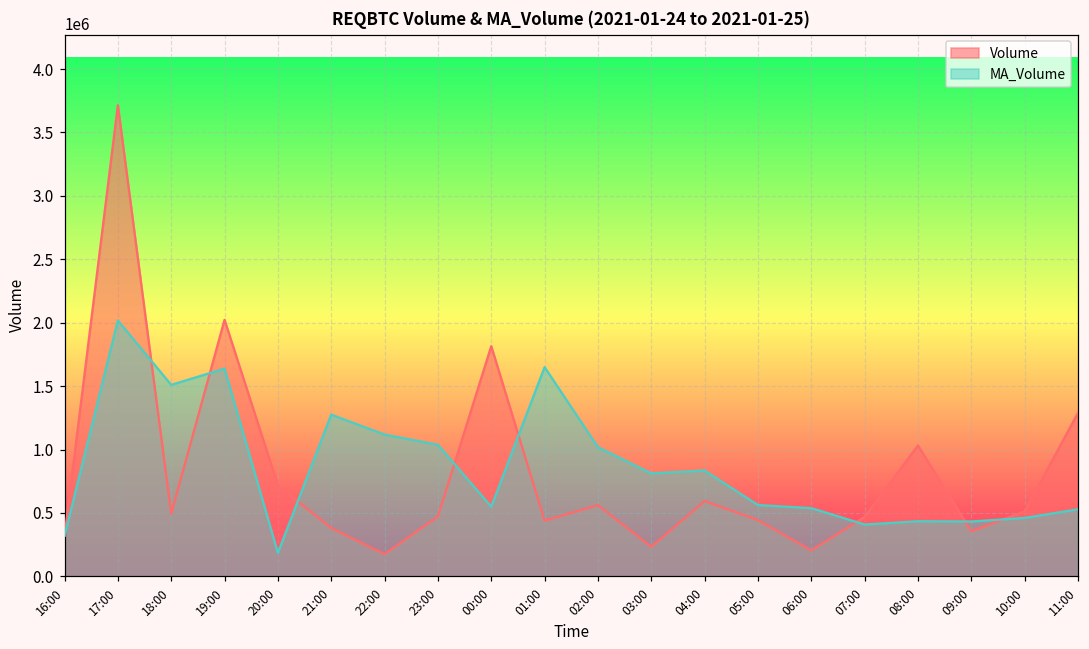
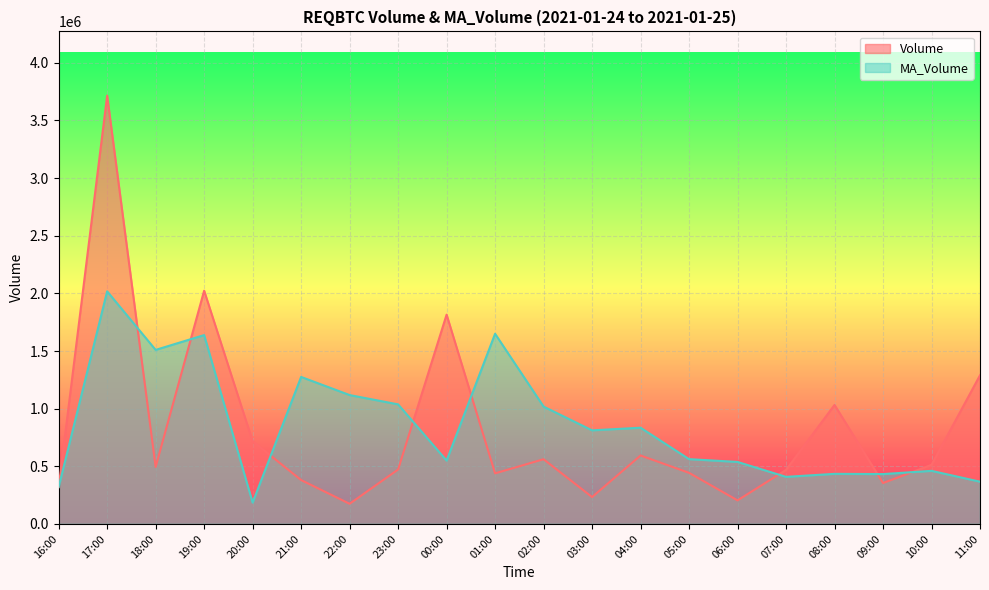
MA_Volume, 11:00: 530000 -> 370000
